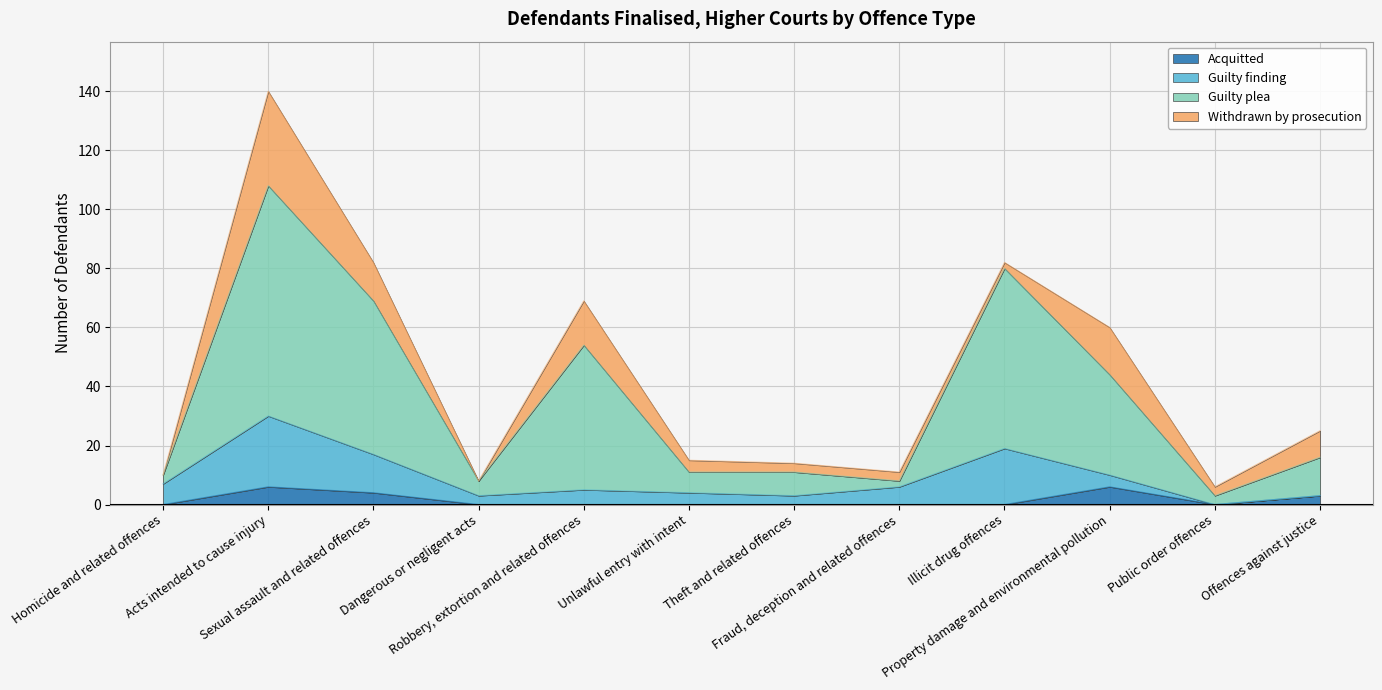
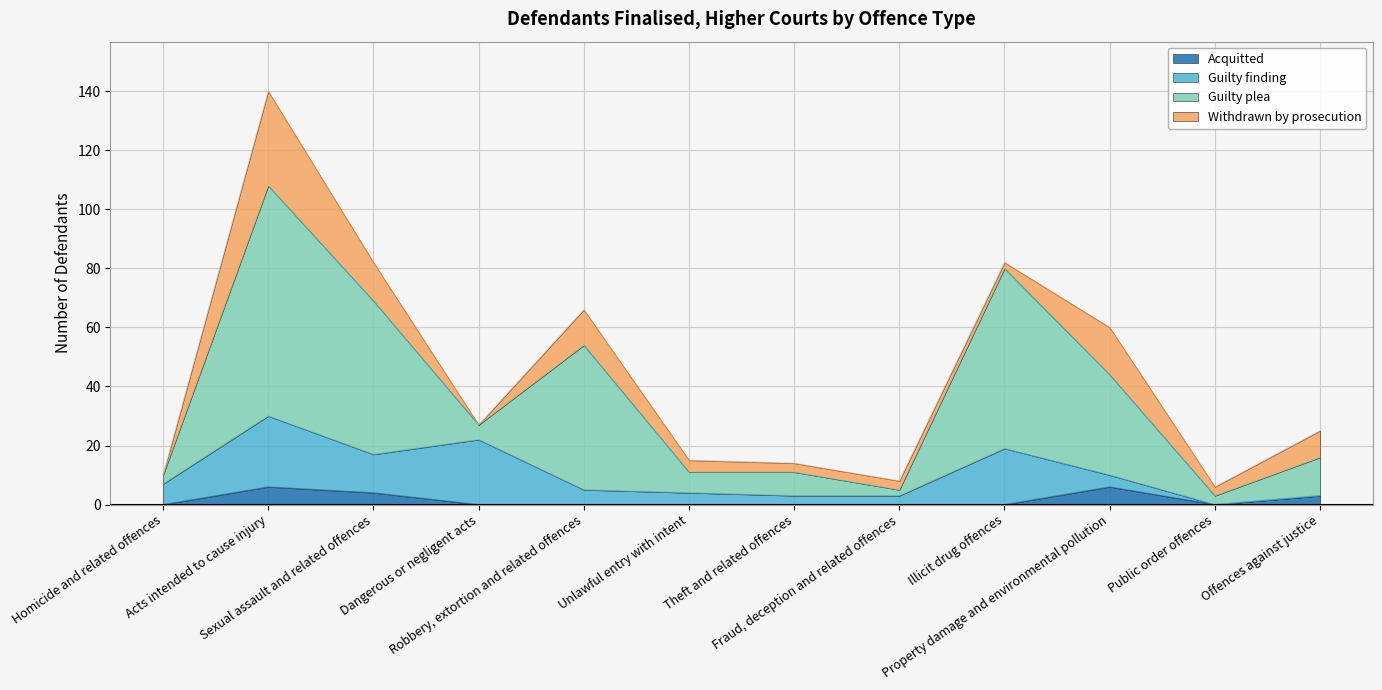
Guilty finding, Dangerous or negligent acts: 3 -> 22
Withdrawn by prosecution, Robbery, extortion and related offences: 15 -> 12
Guilty finding, Fraud, deception and related offences: 6 -> 3
